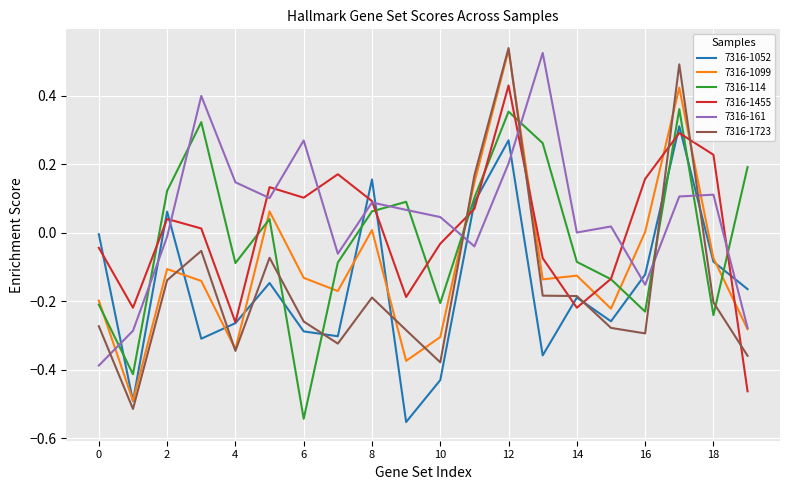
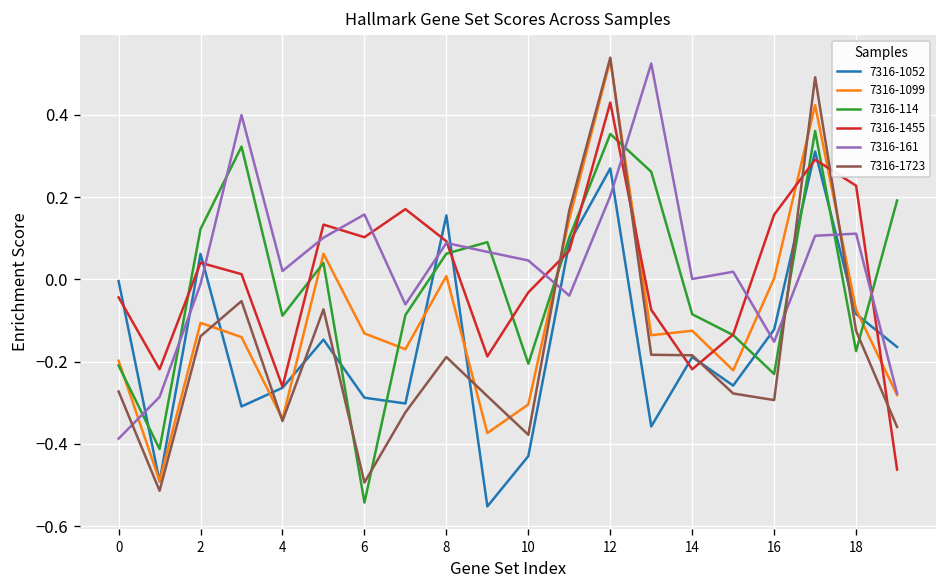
7316-161, 4: 0.15 -> 0.02
7316-161, 6: 0.27 -> 0.16
7316-1723, 6: -0.26 -> -0.49
7316-114, 18: -0.24 -> -0.17
7316-1723, 18: -0.20 -> -0.13
